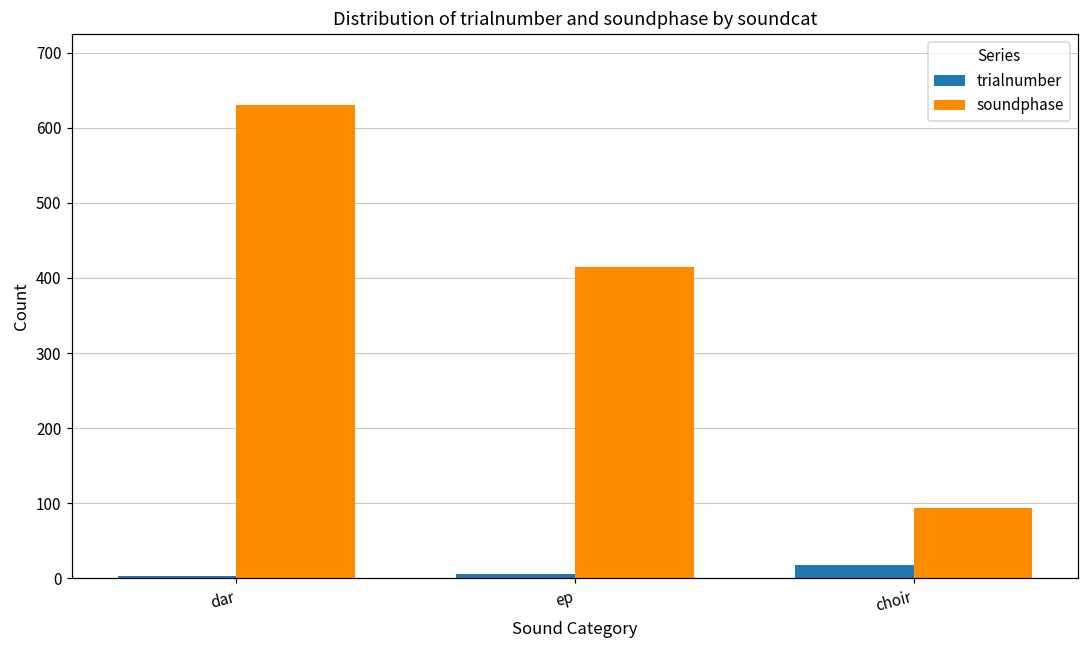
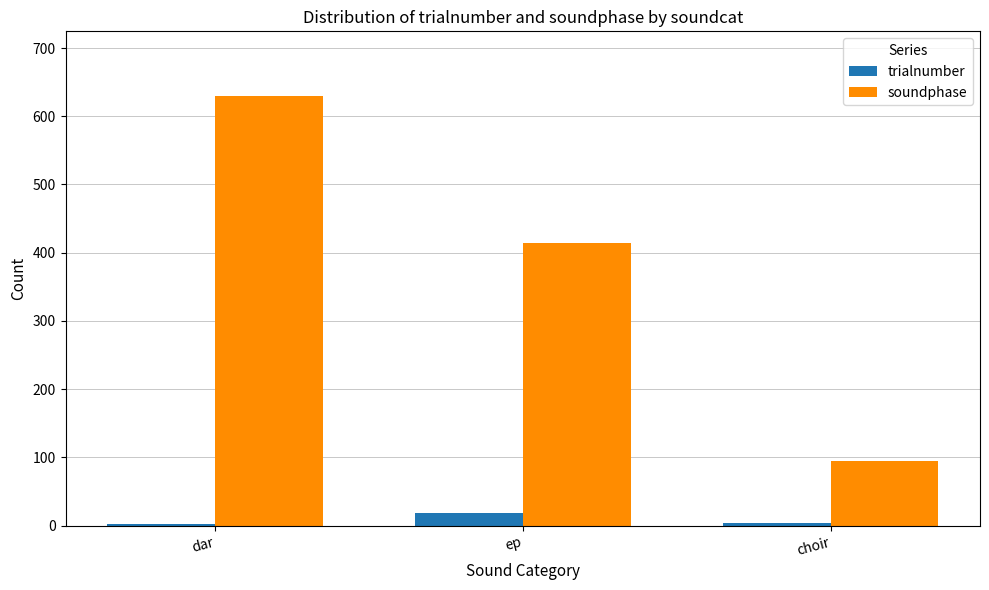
trialnumber, ep: 10 -> 20
trialnumber, choir: 20 -> 0
